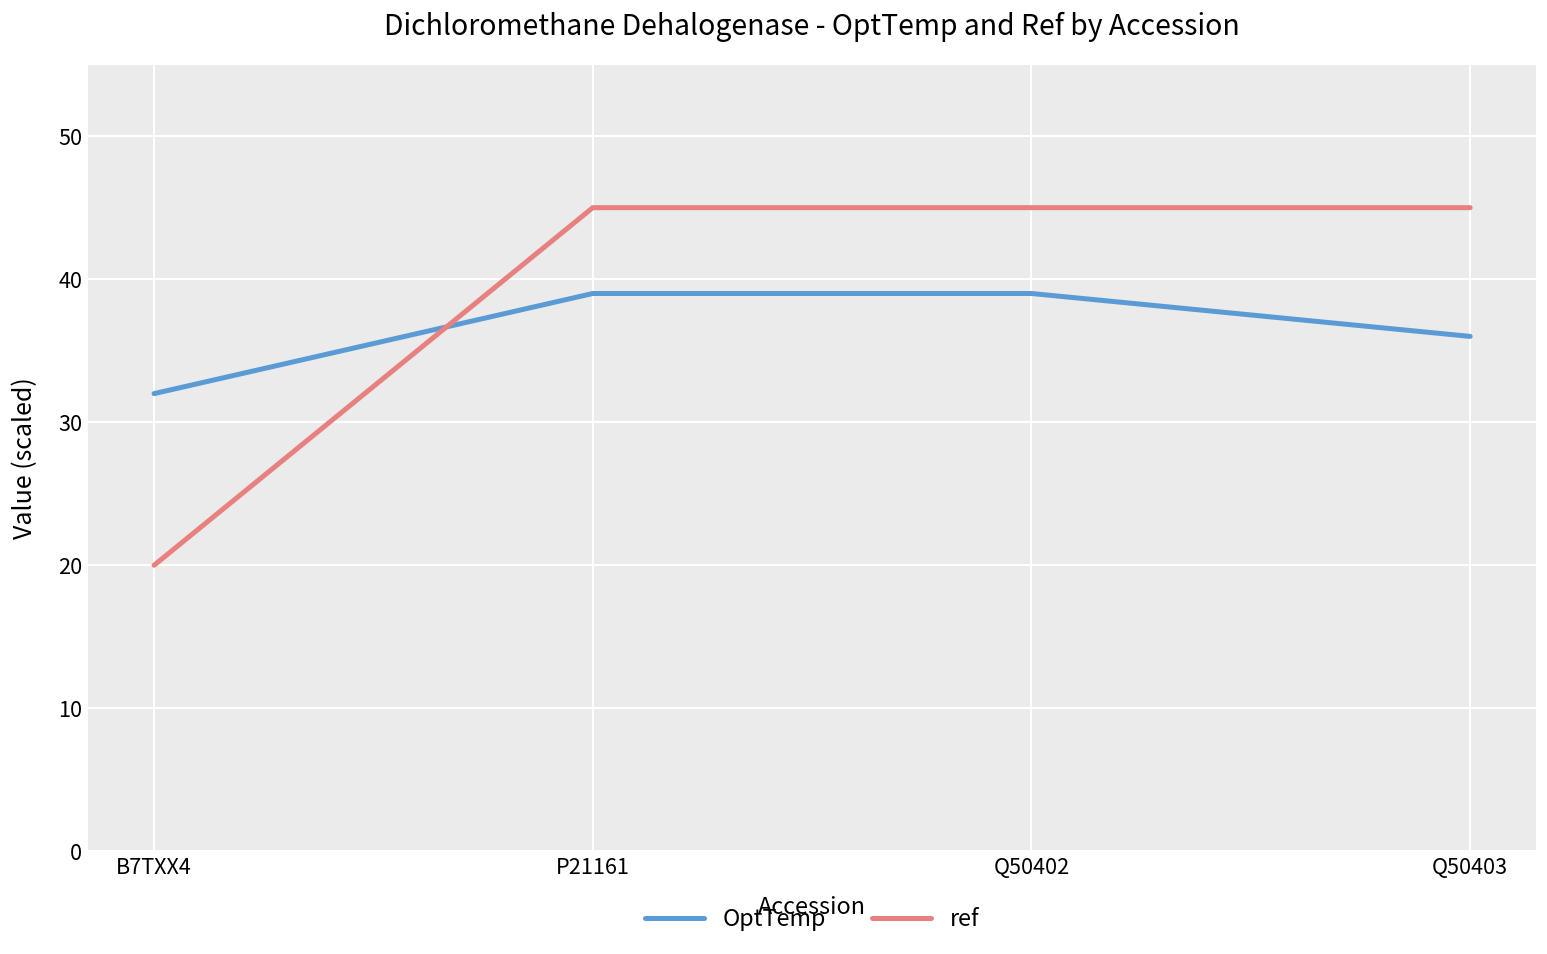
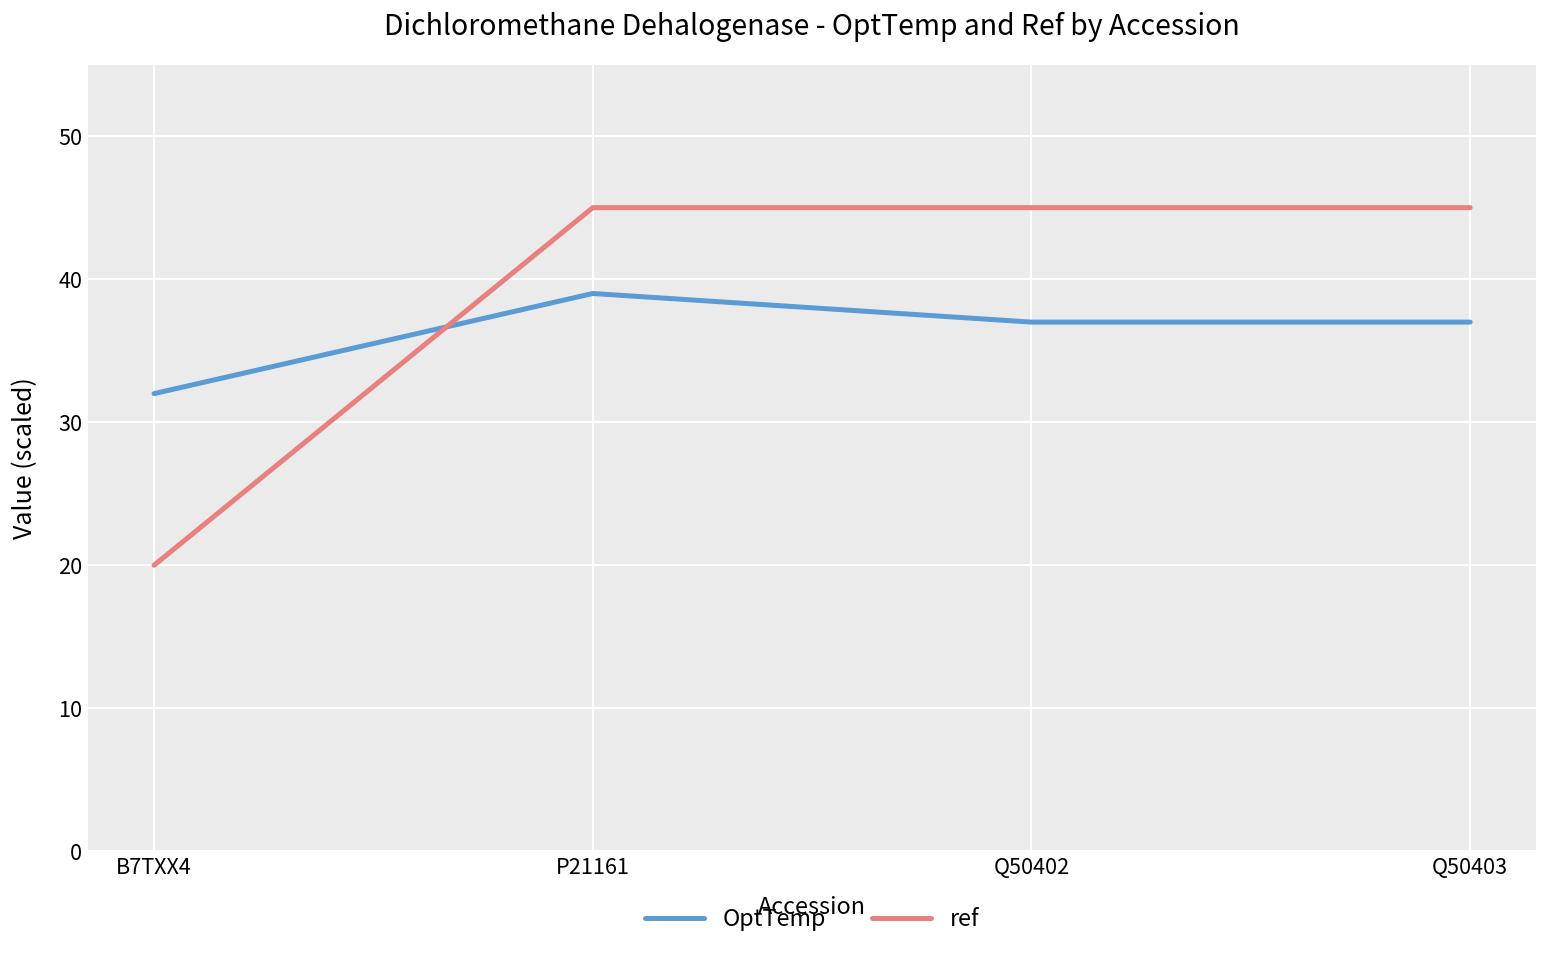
OptTemp, Q50402: 39 -> 37
OptTemp, Q50403: 36 -> 37
